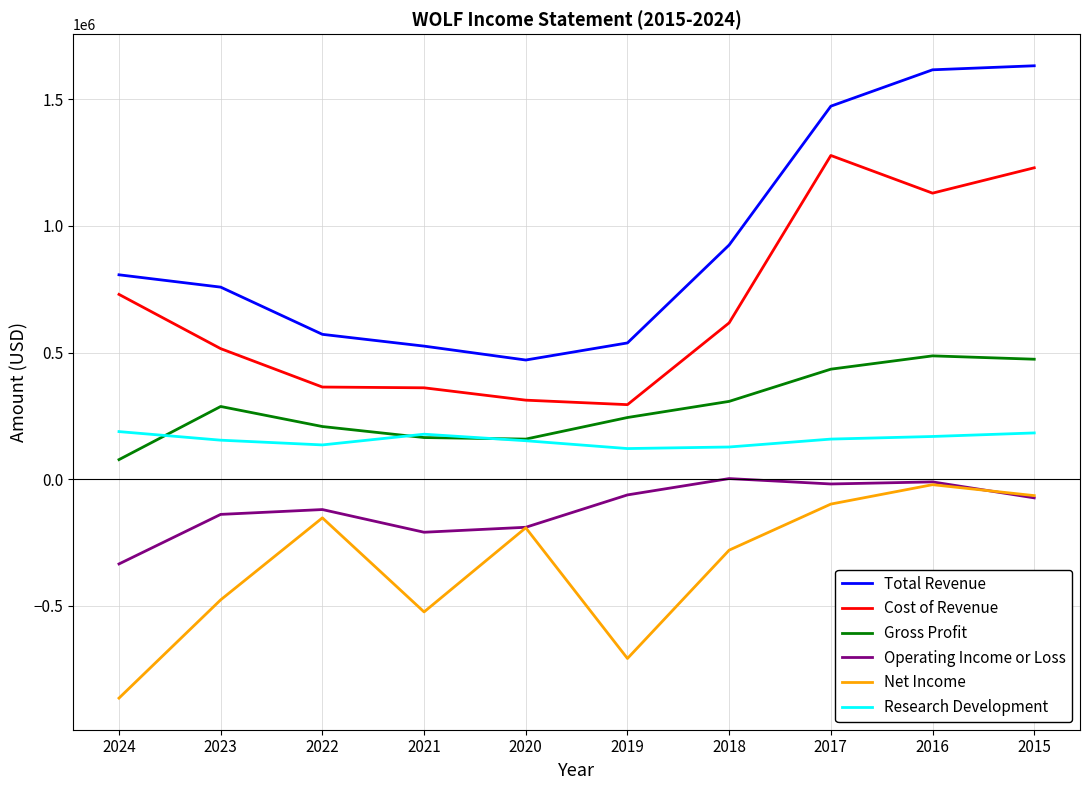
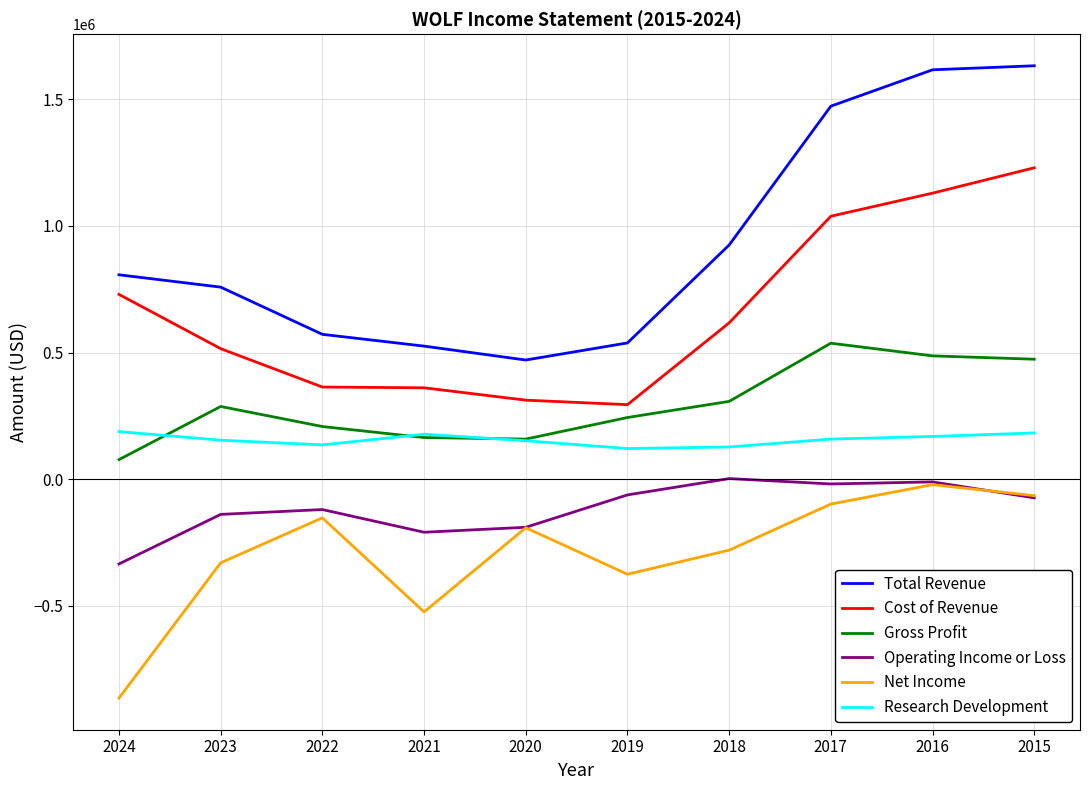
Net Income, 2023: -480000 -> -330000
Net Income, 2019: -710000 -> -380000
Cost of Revenue, 2017: 1280000 -> 1040000
Gross Profit, 2017: 430000 -> 540000
